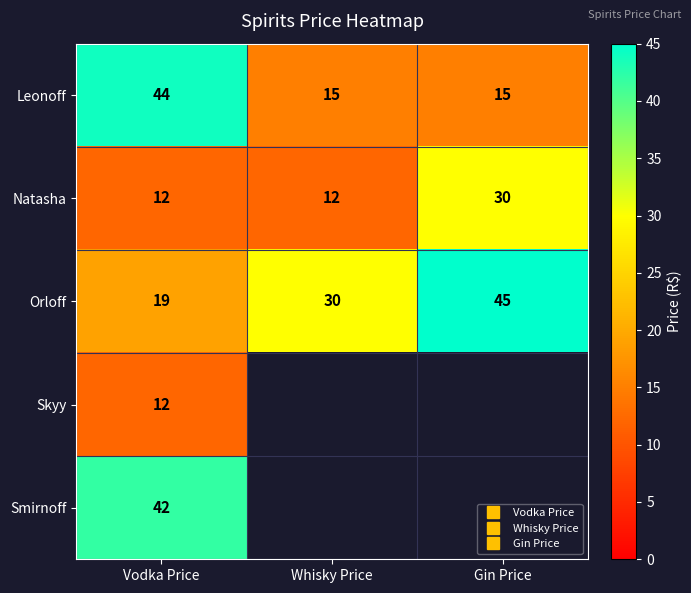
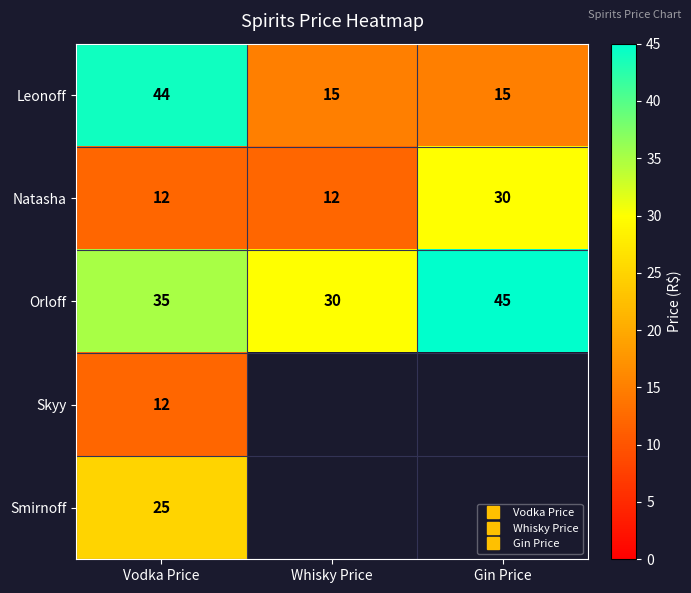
Orloff, Vodka Price: 19 -> 35
Smirnoff, Vodka Price: 42 -> 25
